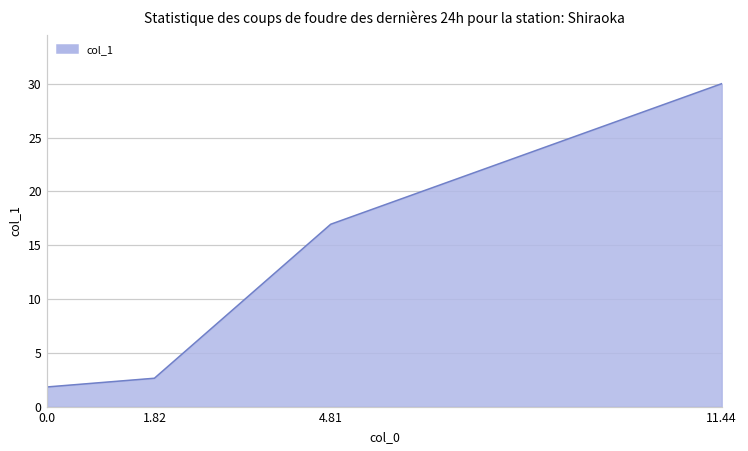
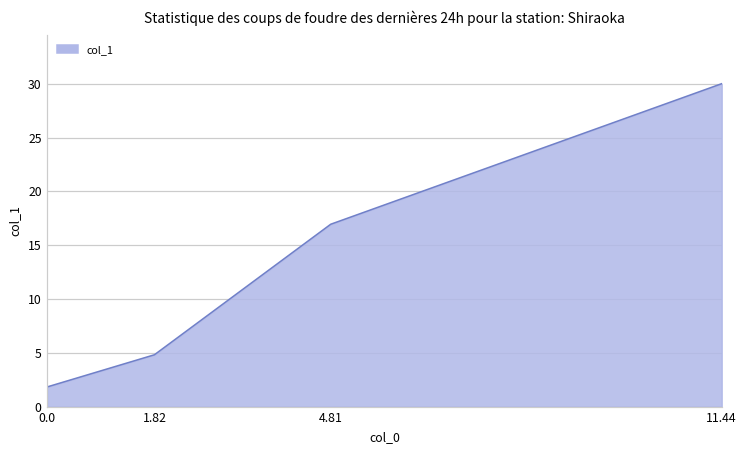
1.82: 3 -> 5
